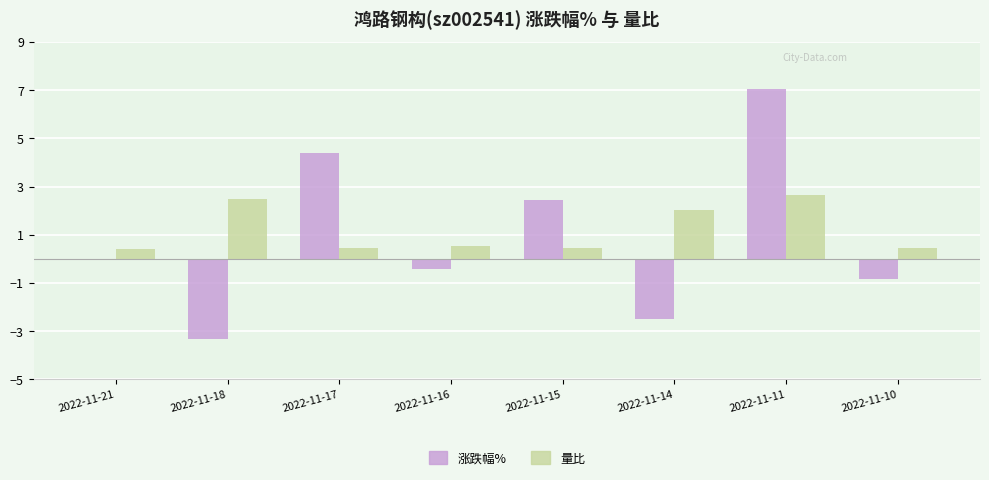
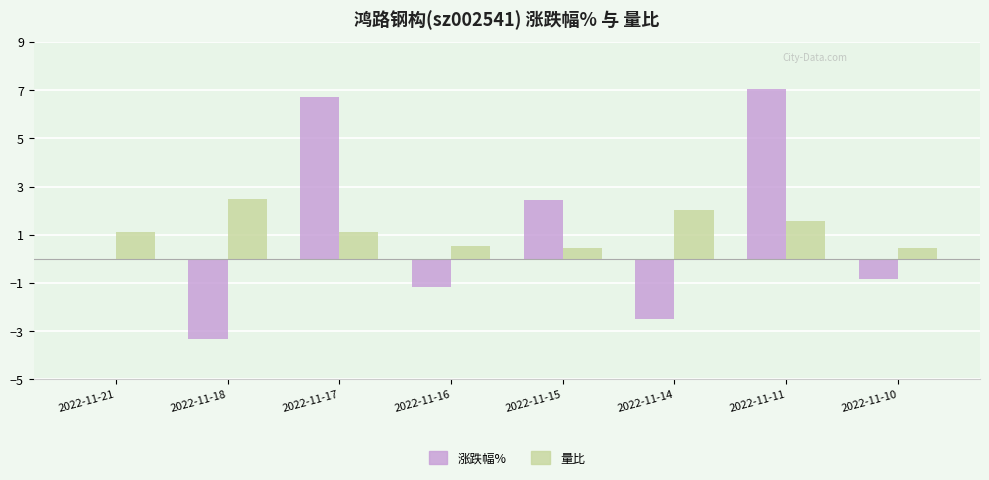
量比, 2022-11-21: 0.4 -> 1.1
涨跌幅%, 2022-11-17: 4.4 -> 6.7
量比, 2022-11-17: 0.5 -> 1.1
涨跌幅%, 2022-11-16: -0.4 -> -1.2
量比, 2022-11-11: 2.7 -> 1.6
